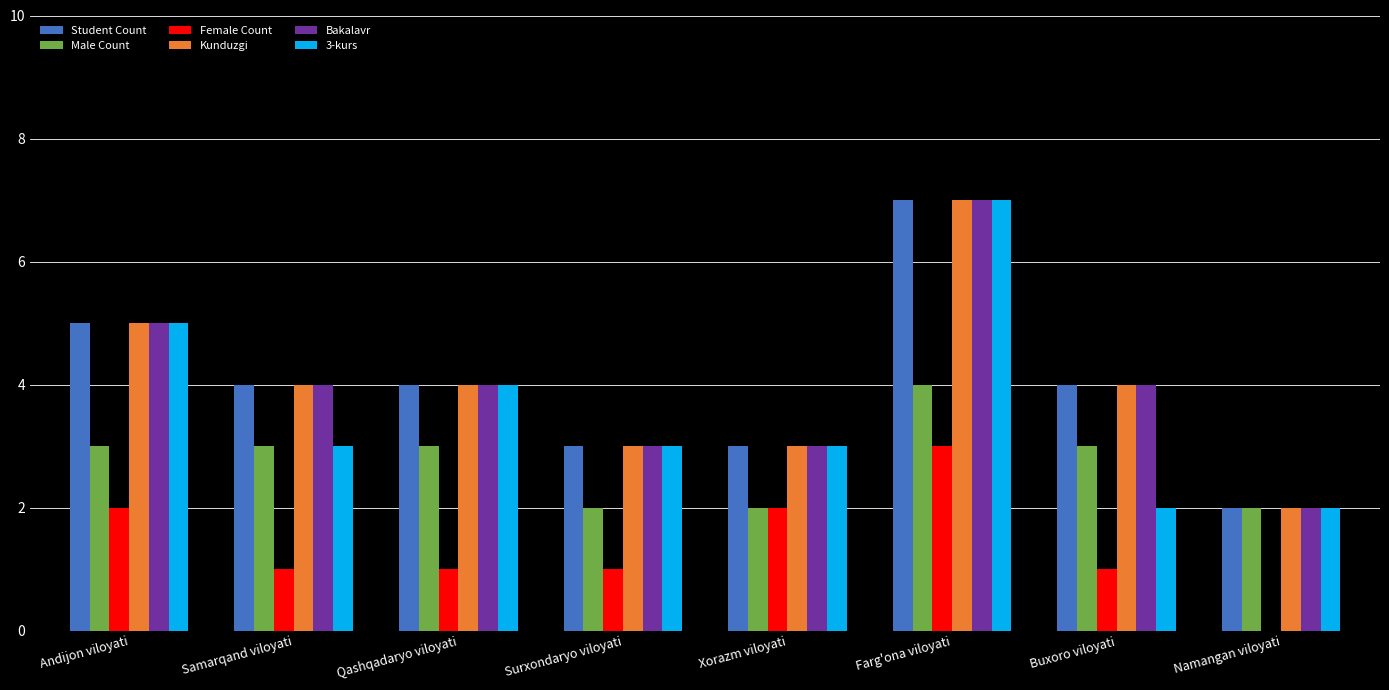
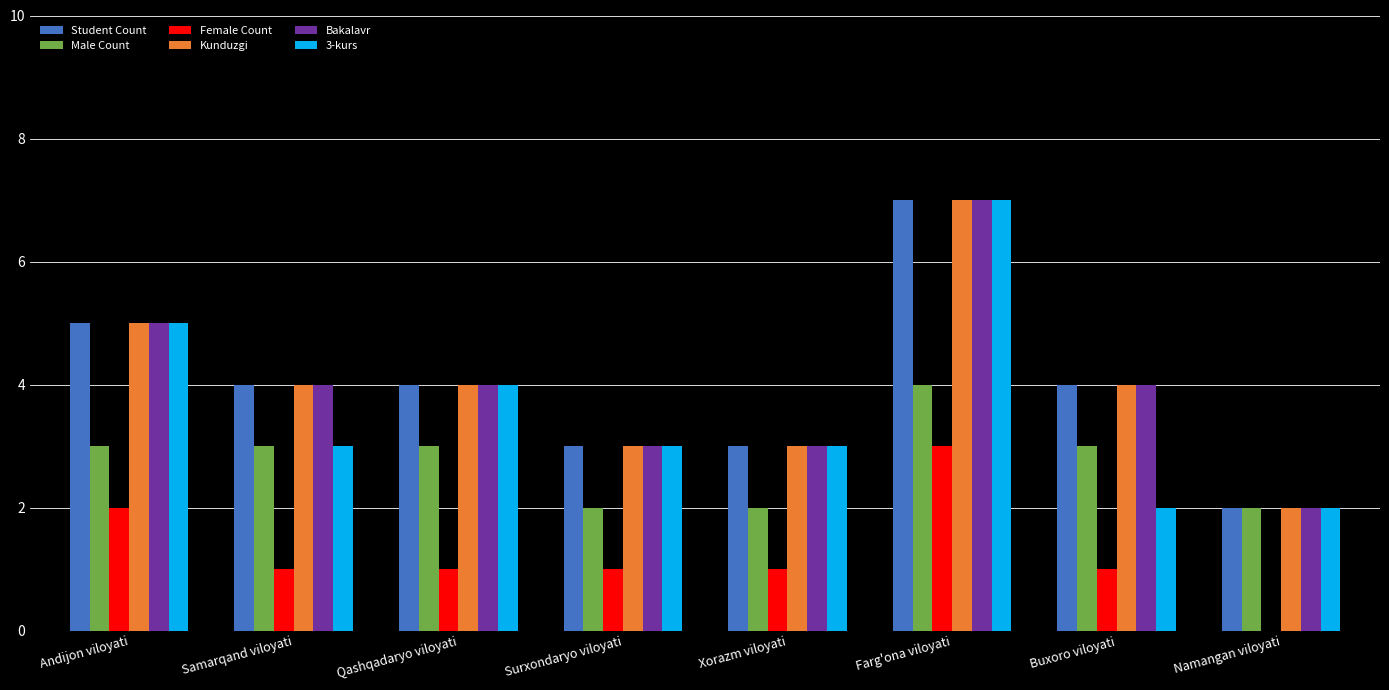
Female Count, Xorazm viloyati: 2 -> 1
